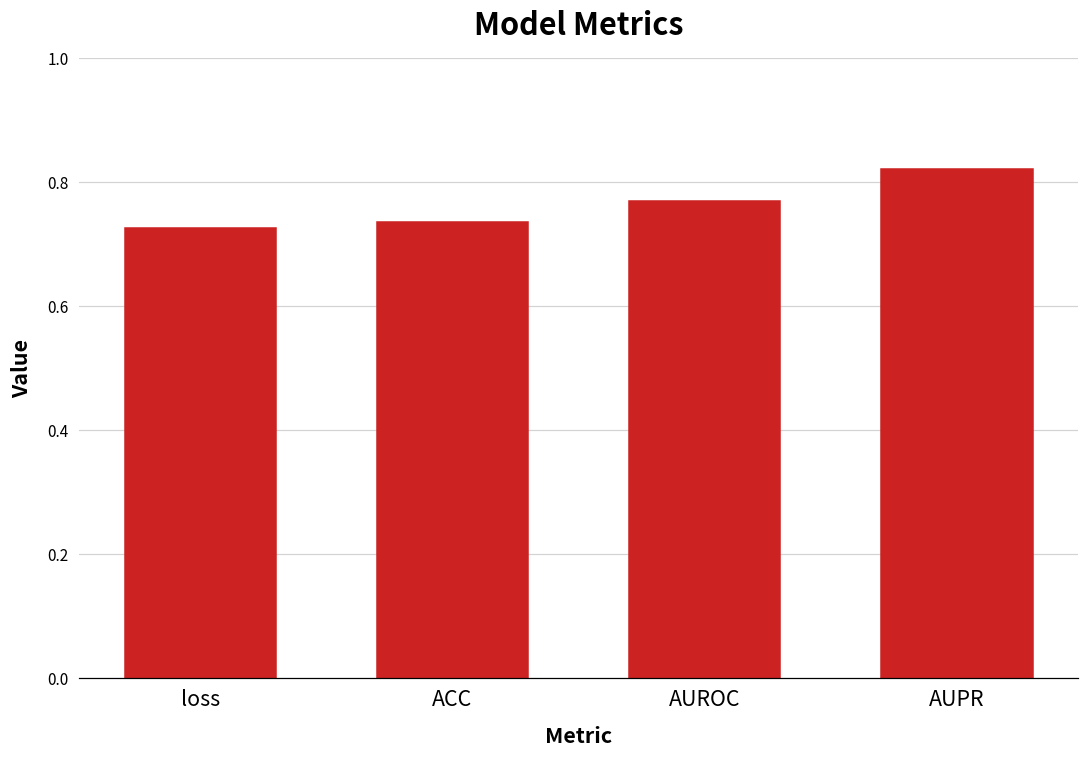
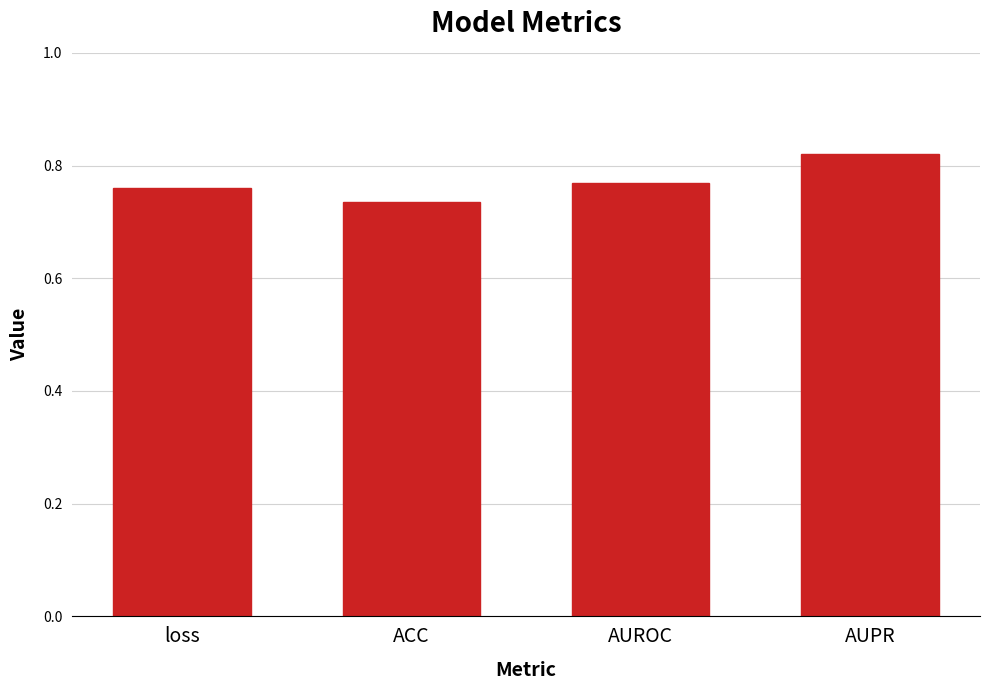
loss: 0.73 -> 0.76
